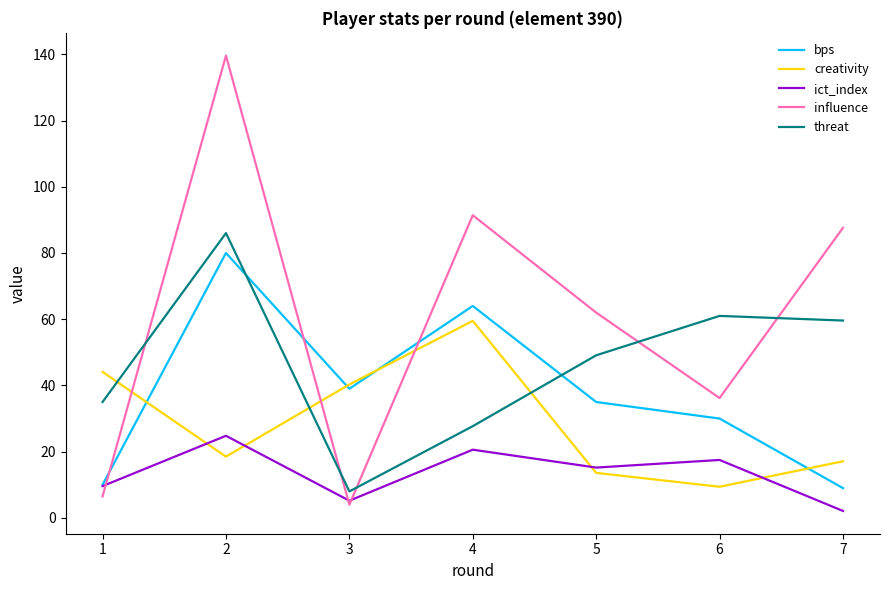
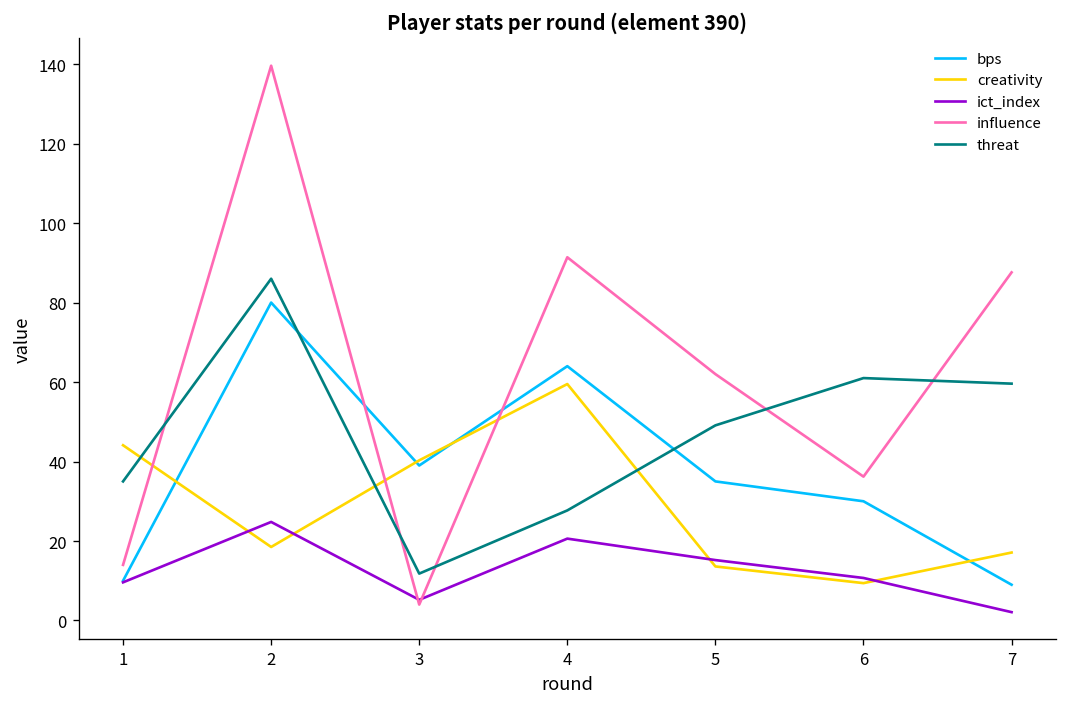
influence, 1: 7 -> 14
threat, 3: 8 -> 12
ict_index, 6: 18 -> 11
